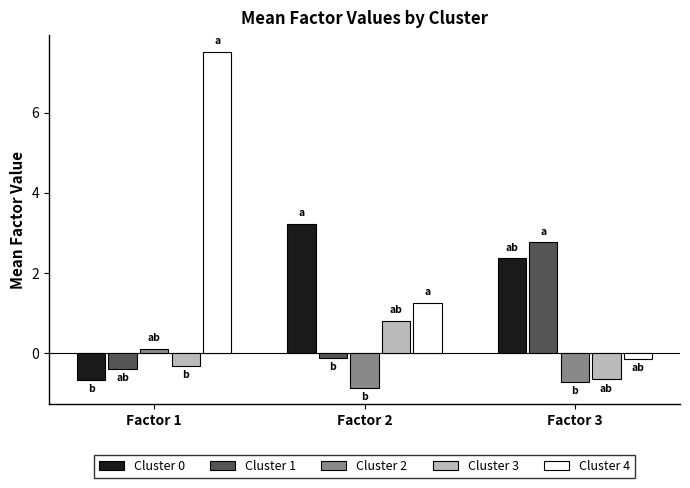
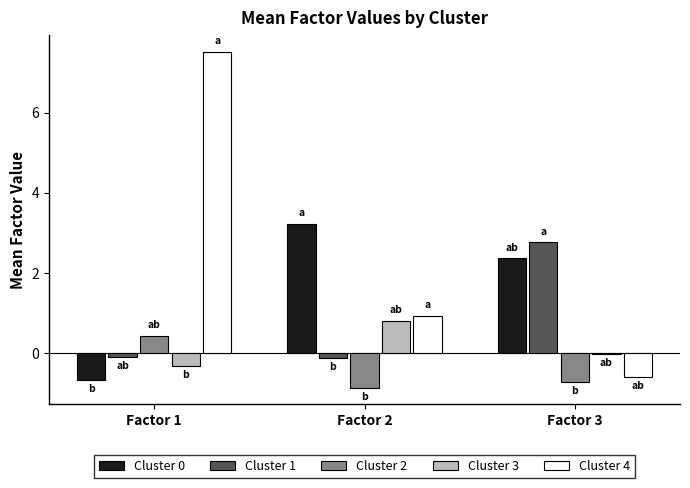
Cluster 1, Factor 1: -0.4 -> -0.1
Cluster 2, Factor 1: 0.1 -> 0.4
Cluster 4, Factor 2: 1.2 -> 0.9
Cluster 3, Factor 3: -0.7 -> 0.0
Cluster 4, Factor 3: -0.1 -> -0.6
